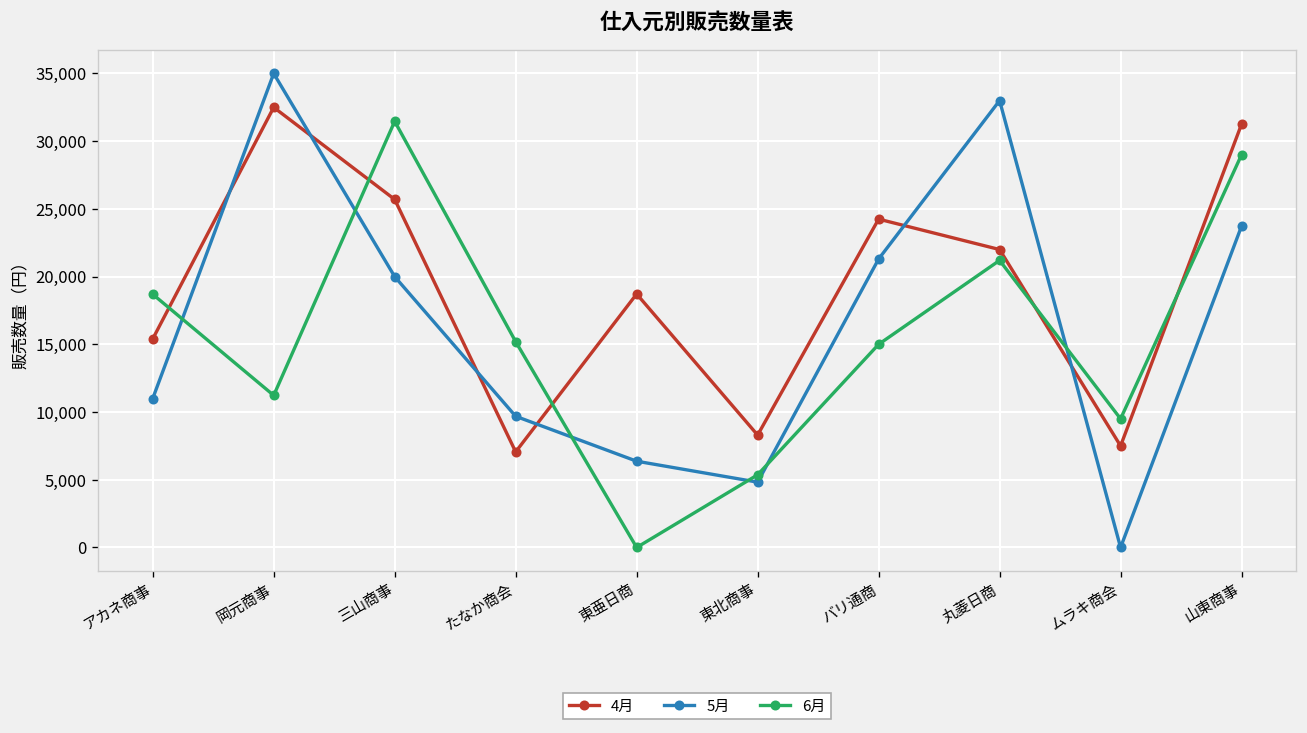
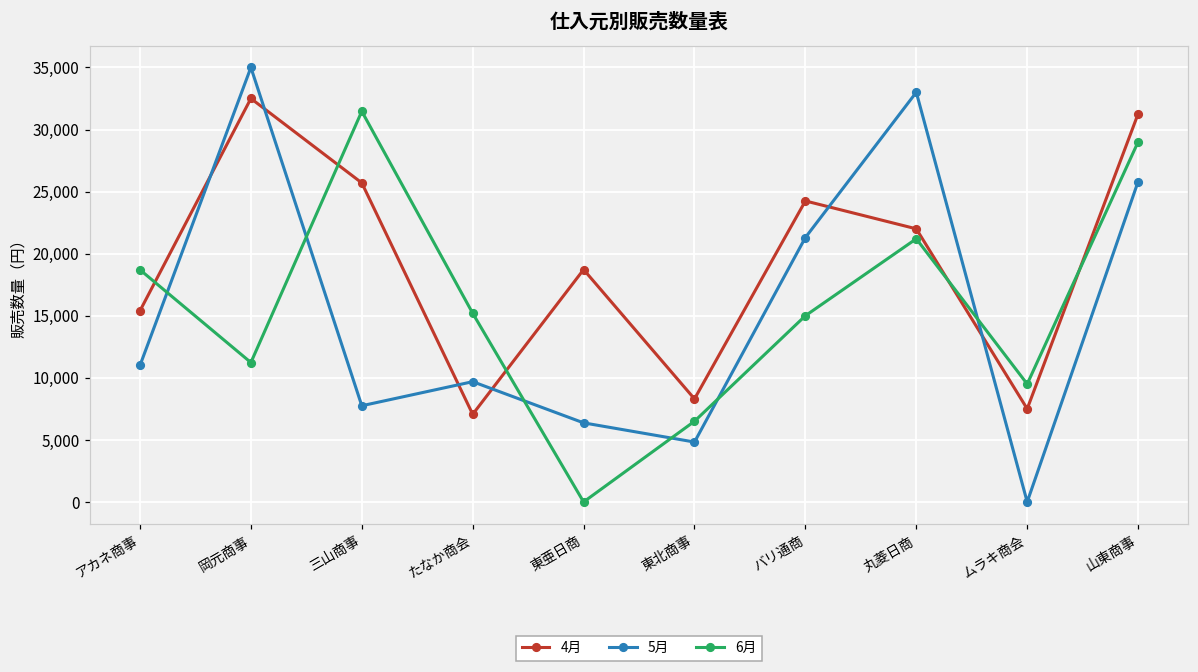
5月, 三山商事: 20,000 -> 7,700
6月, 東北商事: 5,400 -> 6,500
5月, 山東商事: 23,700 -> 25,800
